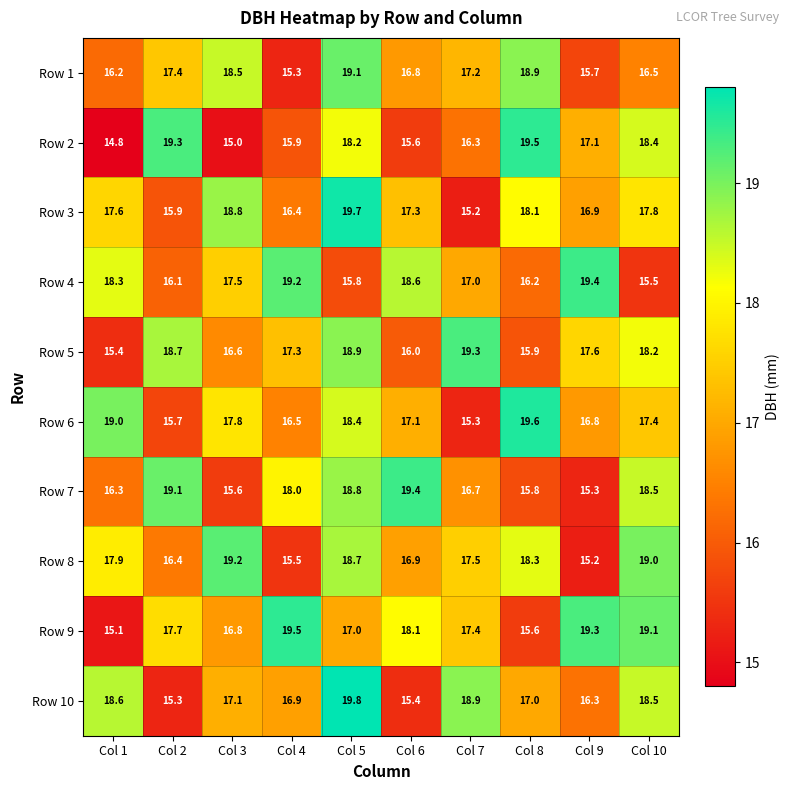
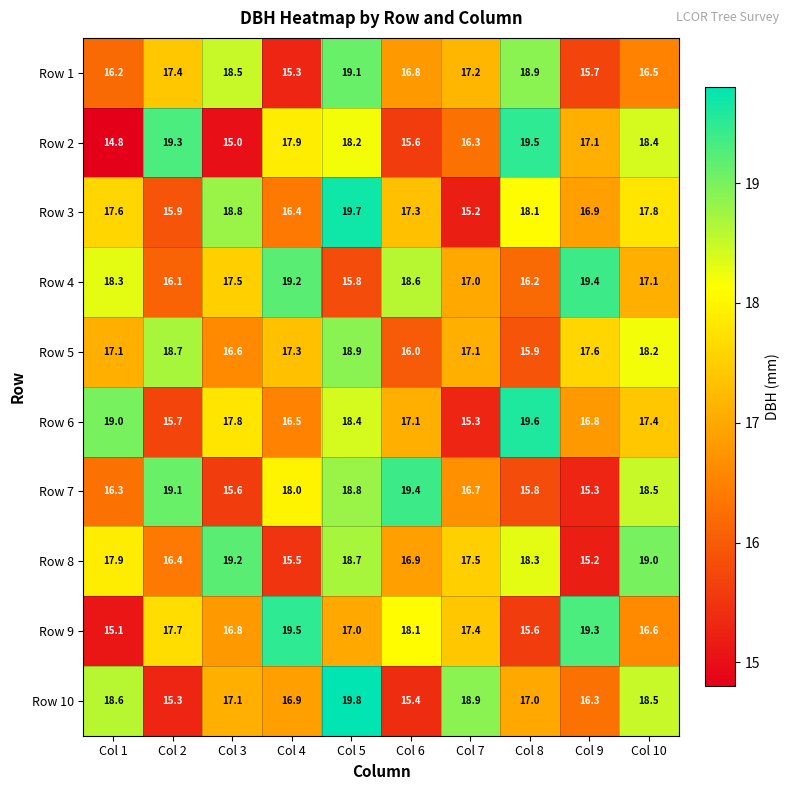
Row 2, Col 4: 15.9 -> 17.9
Row 4, Col 10: 15.5 -> 17.1
Row 5, Col 1: 15.4 -> 17.1
Row 5, Col 7: 19.3 -> 17.1
Row 9, Col 10: 19.1 -> 16.6
